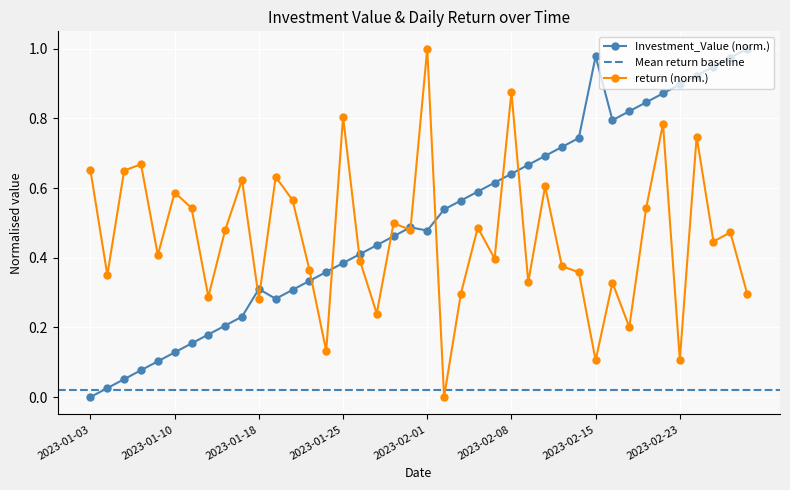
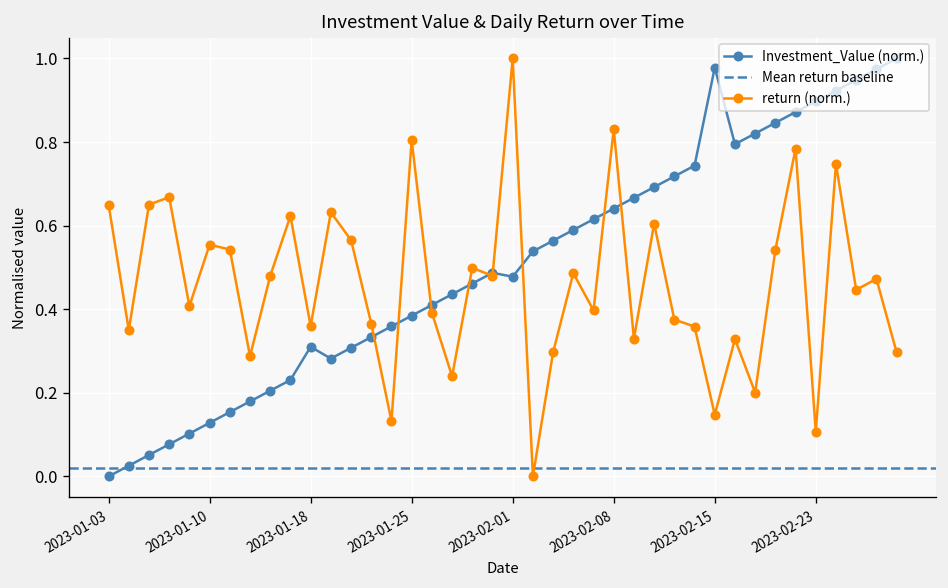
return (norm.), 2023-01-10: 0.59 -> 0.55
return (norm.), 2023-01-18: 0.28 -> 0.36
return (norm.), 2023-02-08: 0.88 -> 0.83
return (norm.), 2023-02-15: 0.11 -> 0.15
